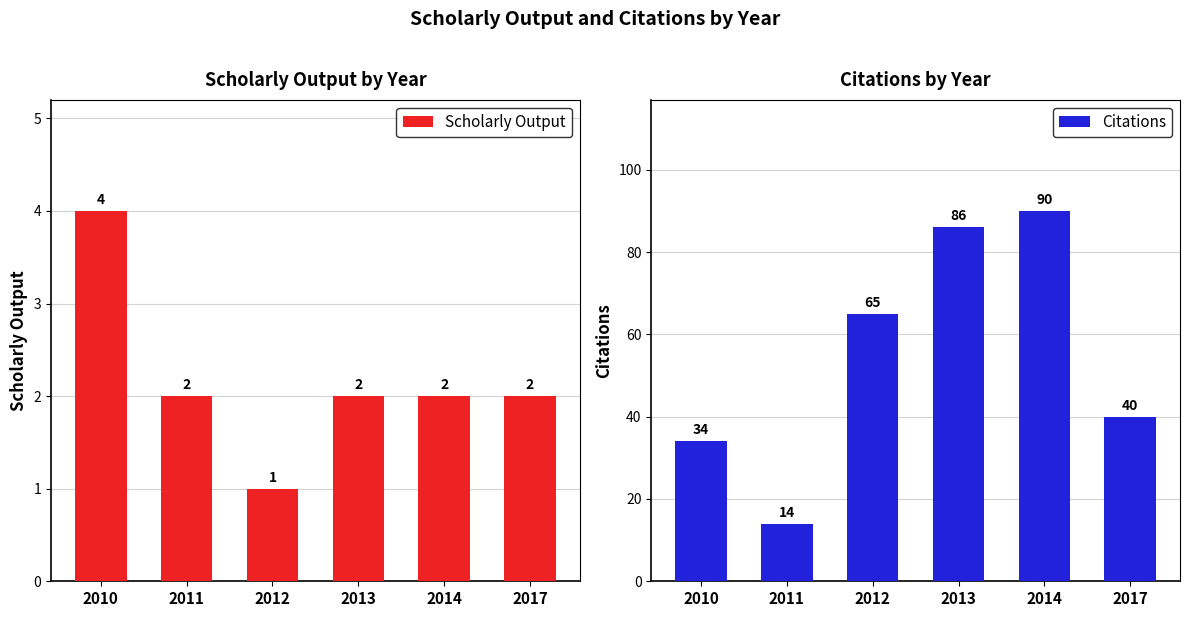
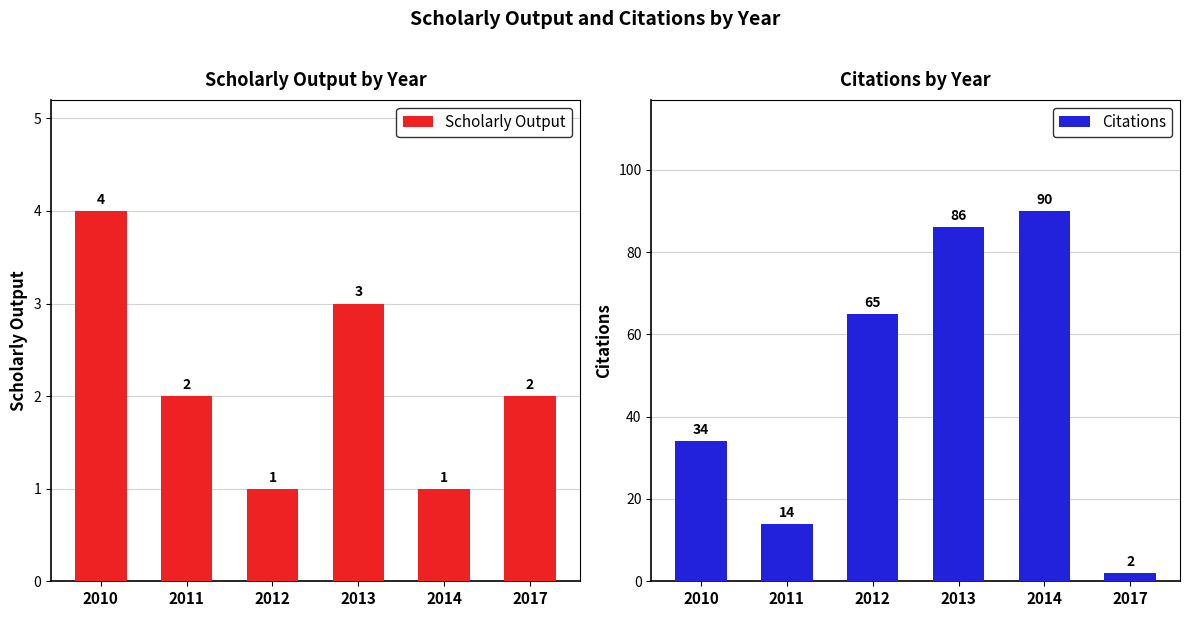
Scholarly Output by Year, 2013: 2 -> 3
Scholarly Output by Year, 2014: 2 -> 1
Citations by Year, 2017: 40 -> 2
